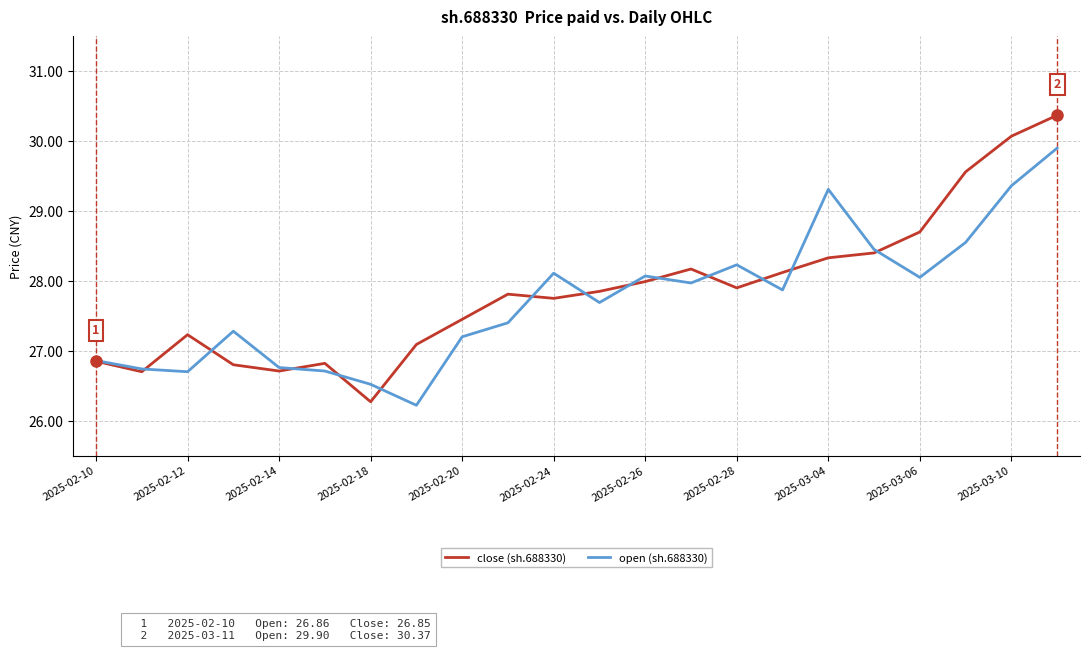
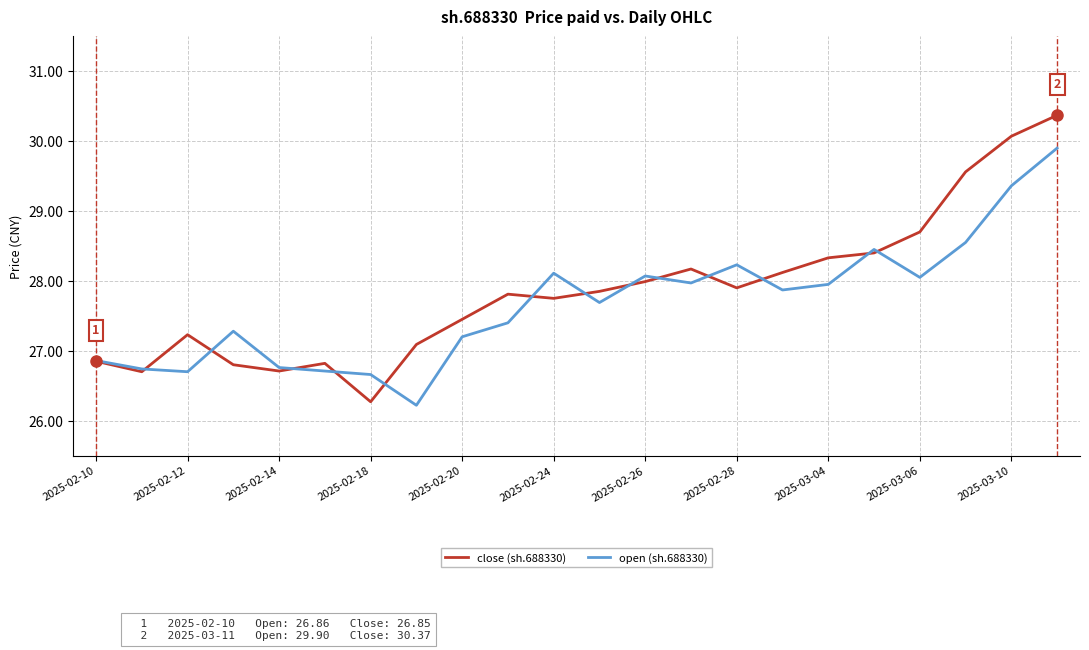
open (sh.688330), 2025-02-18: 26.5 -> 26.7
open (sh.688330), 2025-03-04: 29.3 -> 28.0
